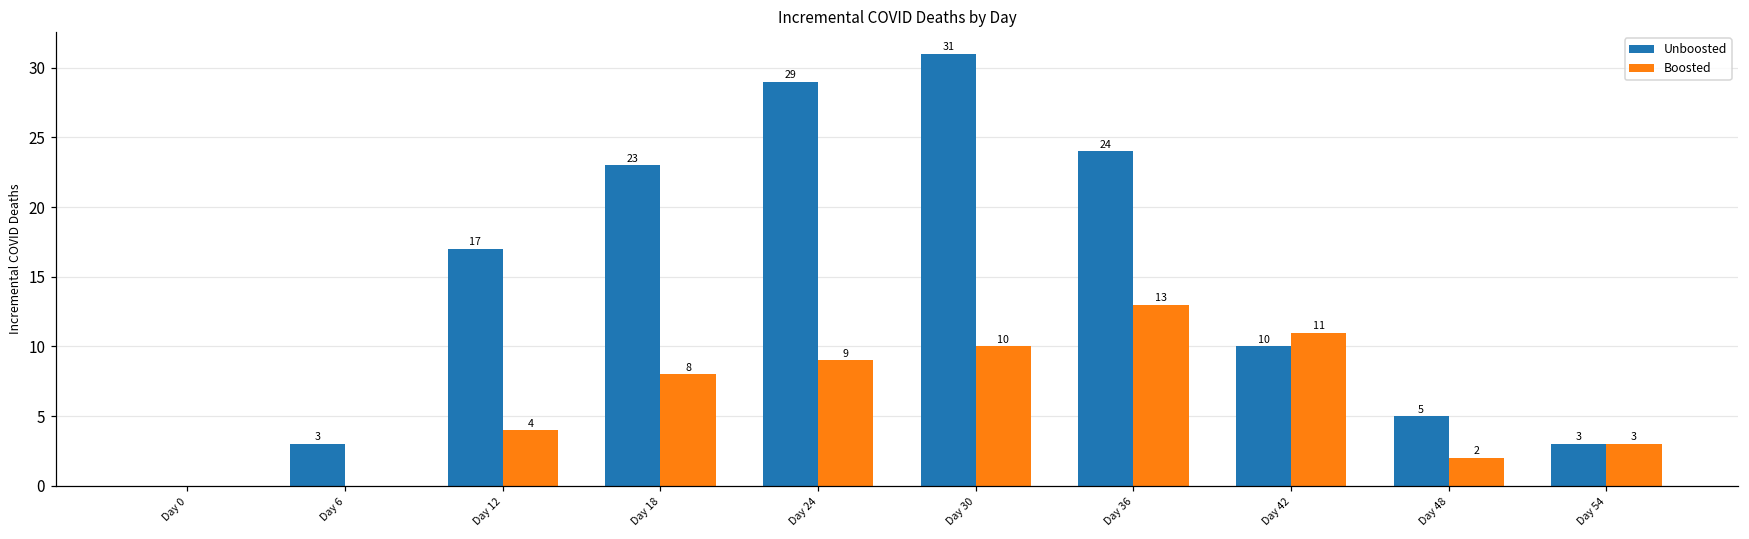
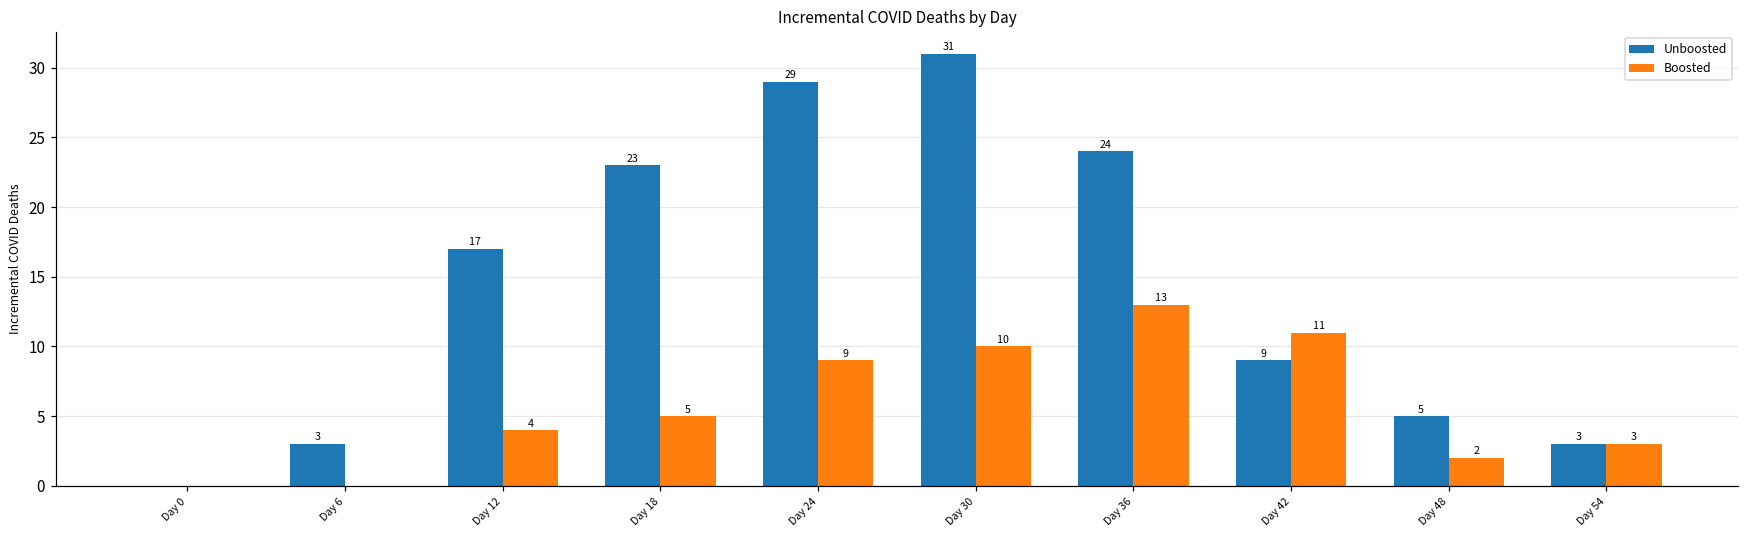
Boosted, Day 18: 8 -> 5
Unboosted, Day 42: 10 -> 9
